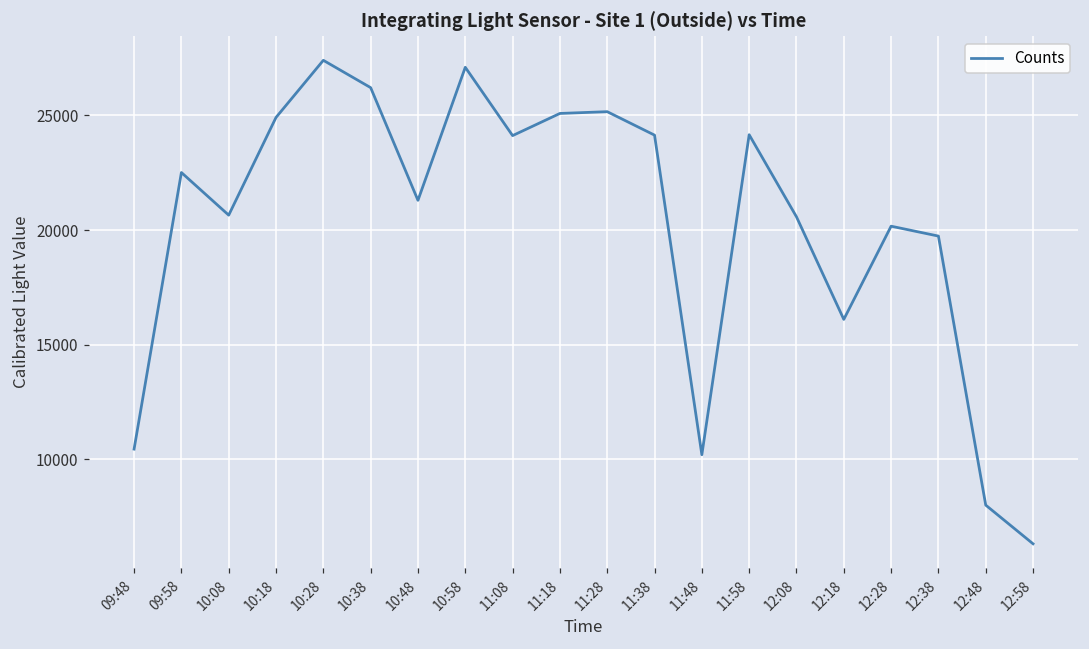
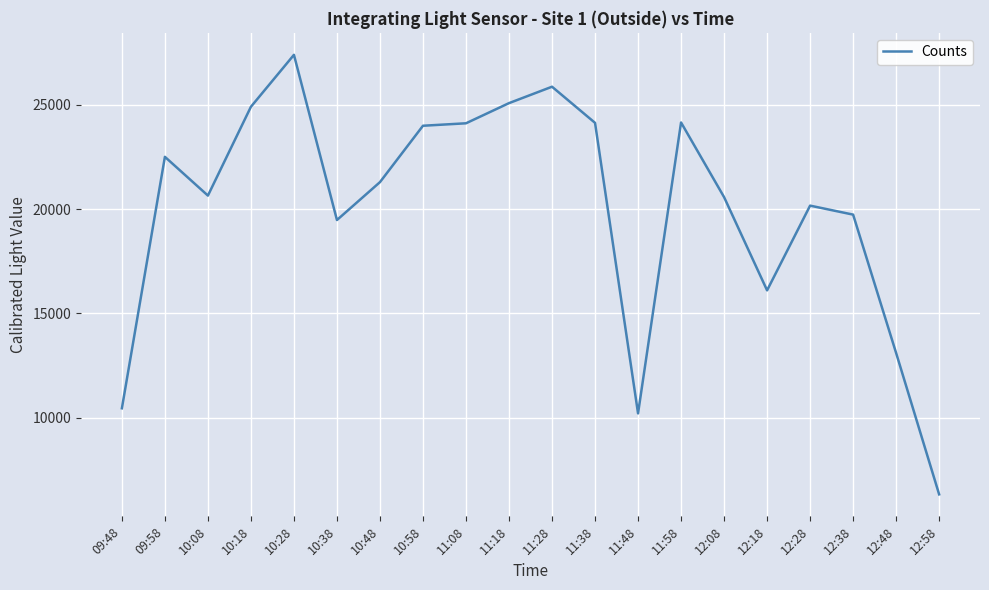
10:38: 26200 -> 19500
10:58: 27100 -> 24000
11:28: 25200 -> 25900
12:48: 8000 -> 13100
